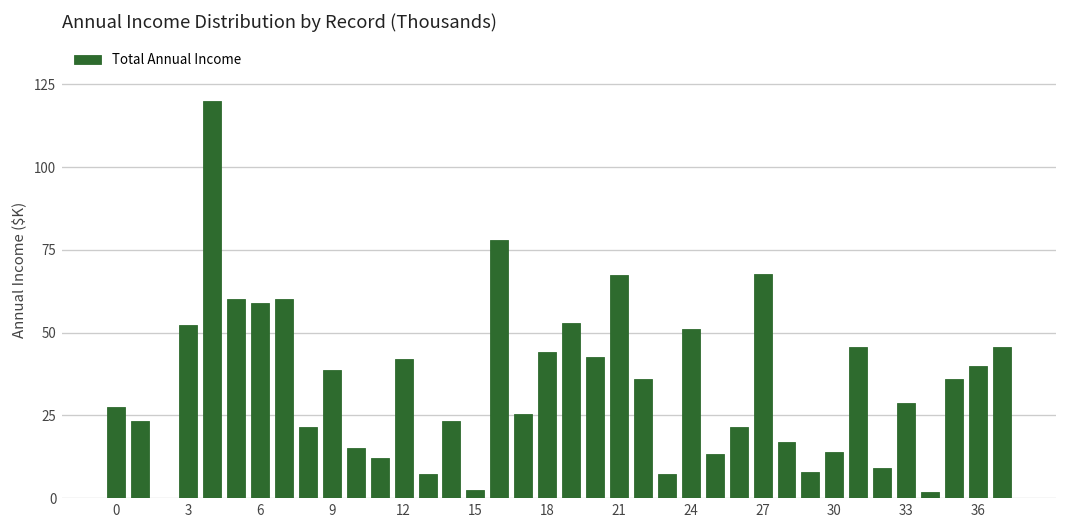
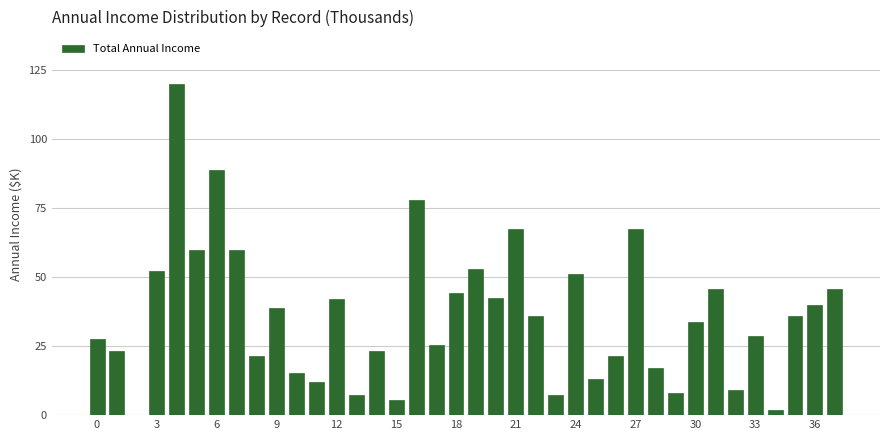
6: 59 -> 89
15: 3 -> 6
30: 14 -> 34
